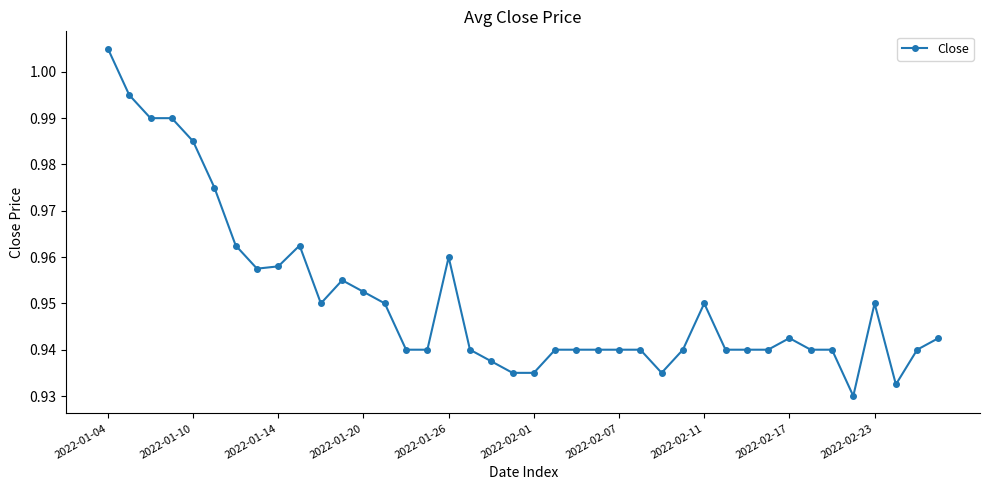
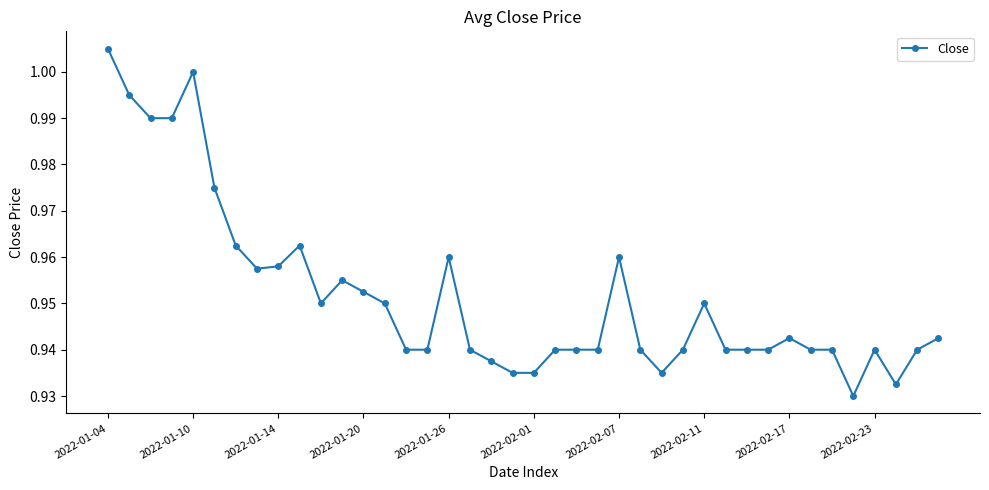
2022-01-10: 0.985 -> 1.000
2022-02-07: 0.94 -> 0.96
2022-02-23: 0.95 -> 0.94
